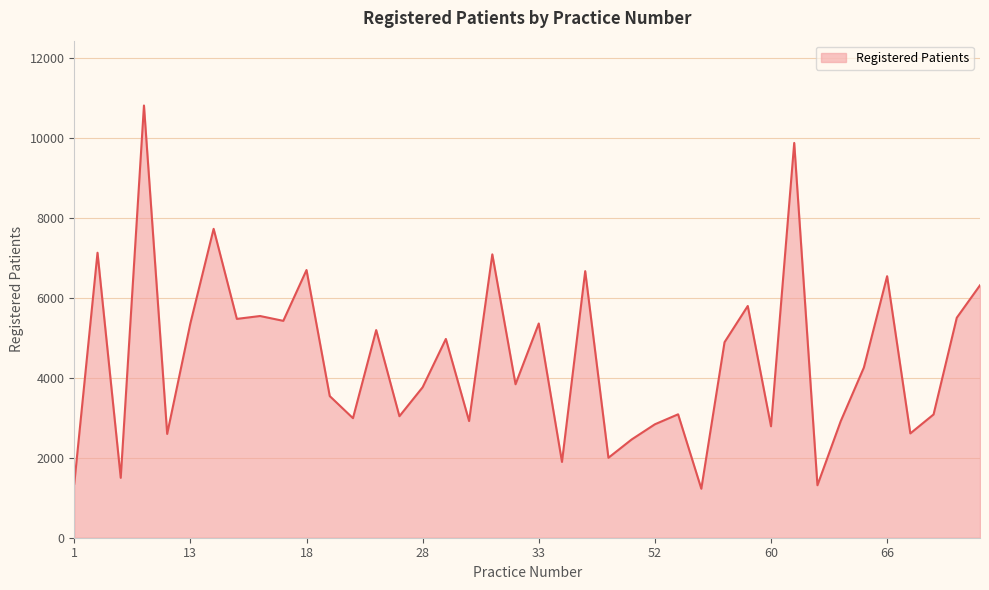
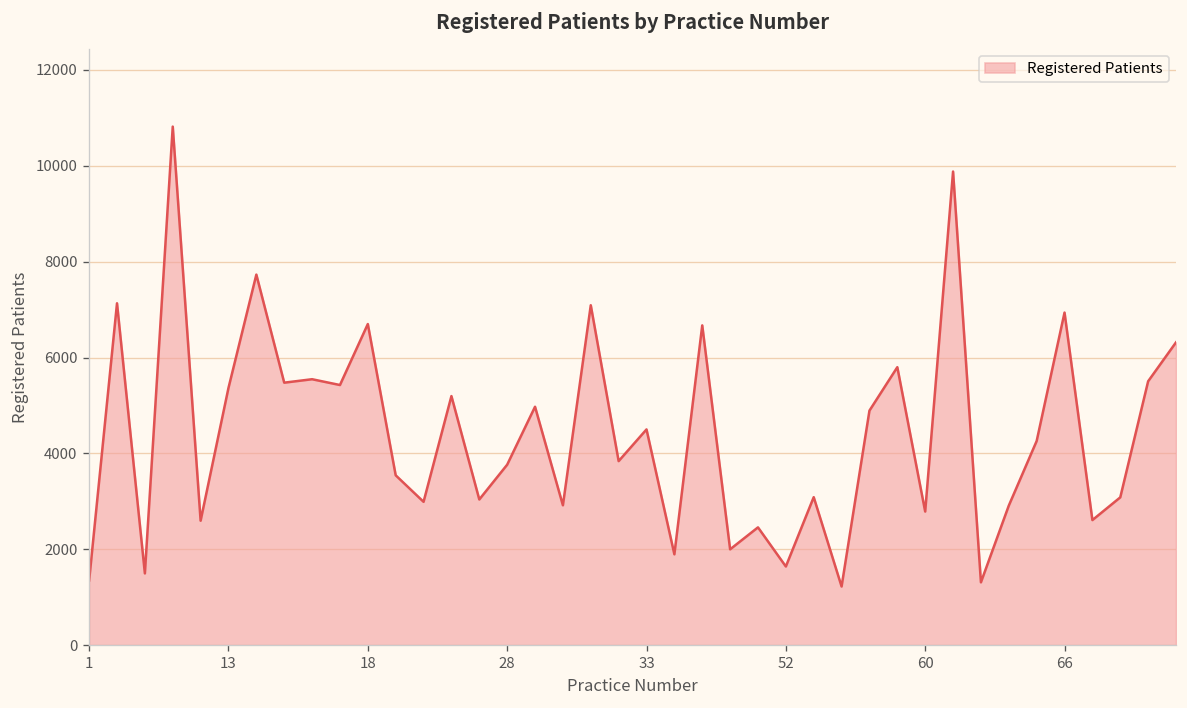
33: 5400 -> 4500
52: 2800 -> 1600
66: 6500 -> 6900
